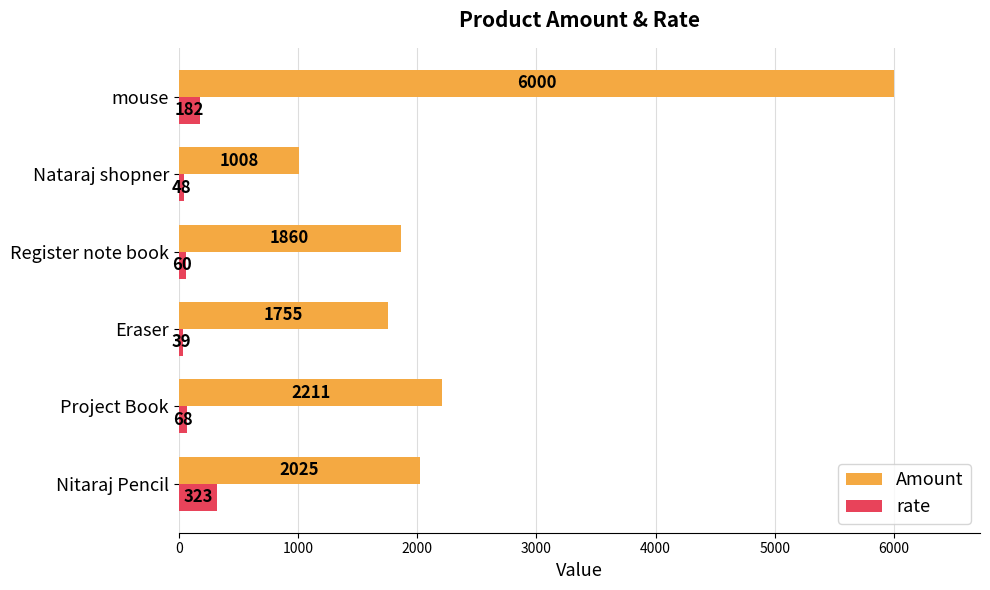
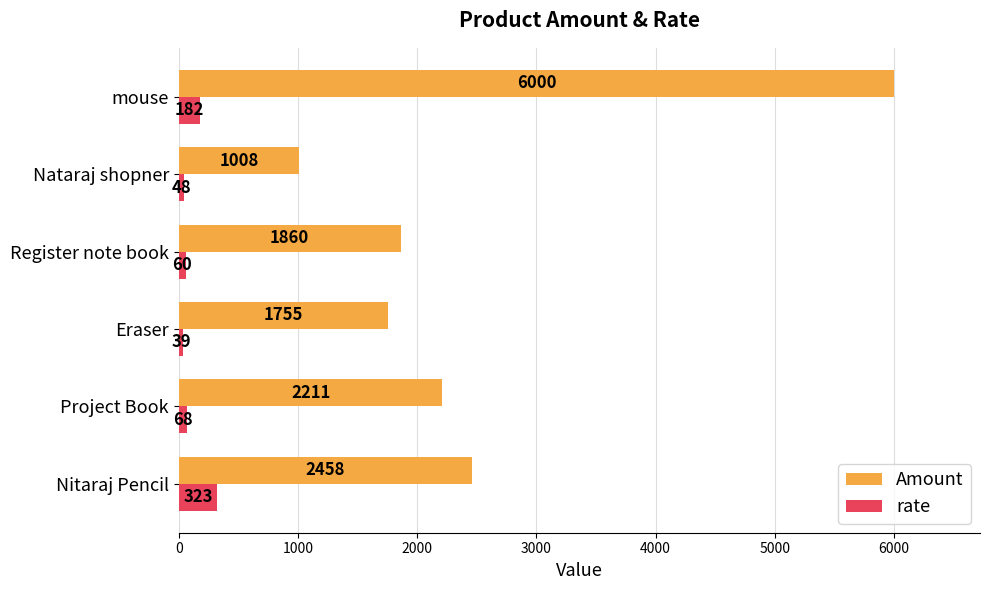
Amount, Nitaraj Pencil: 2025 -> 2458
